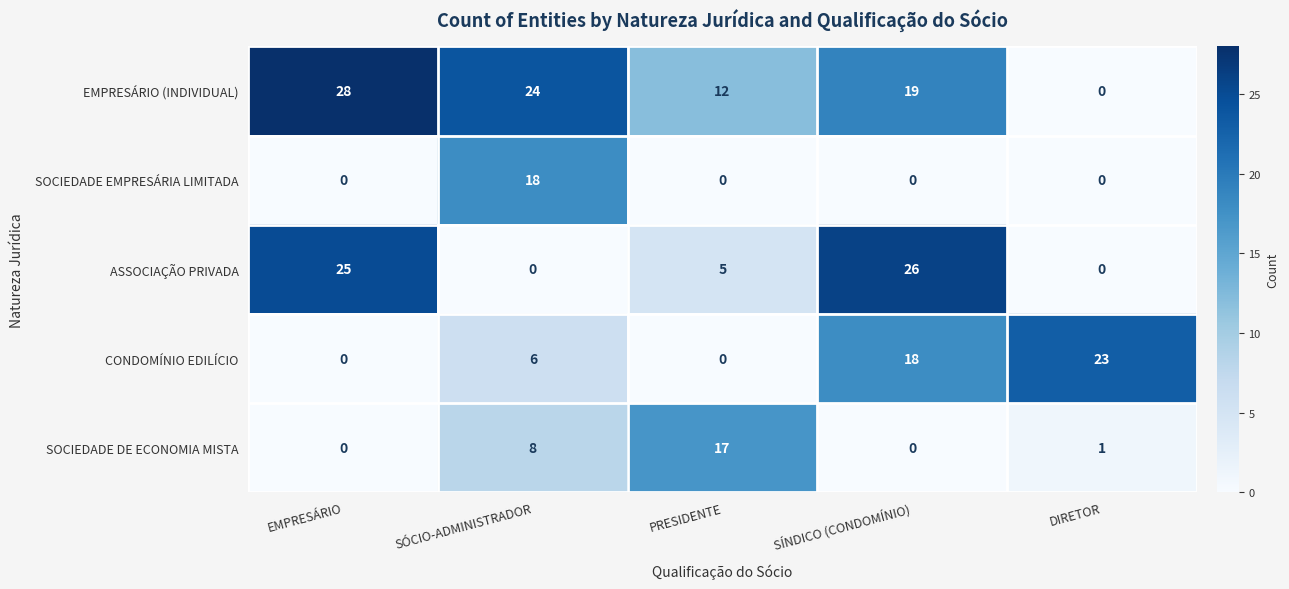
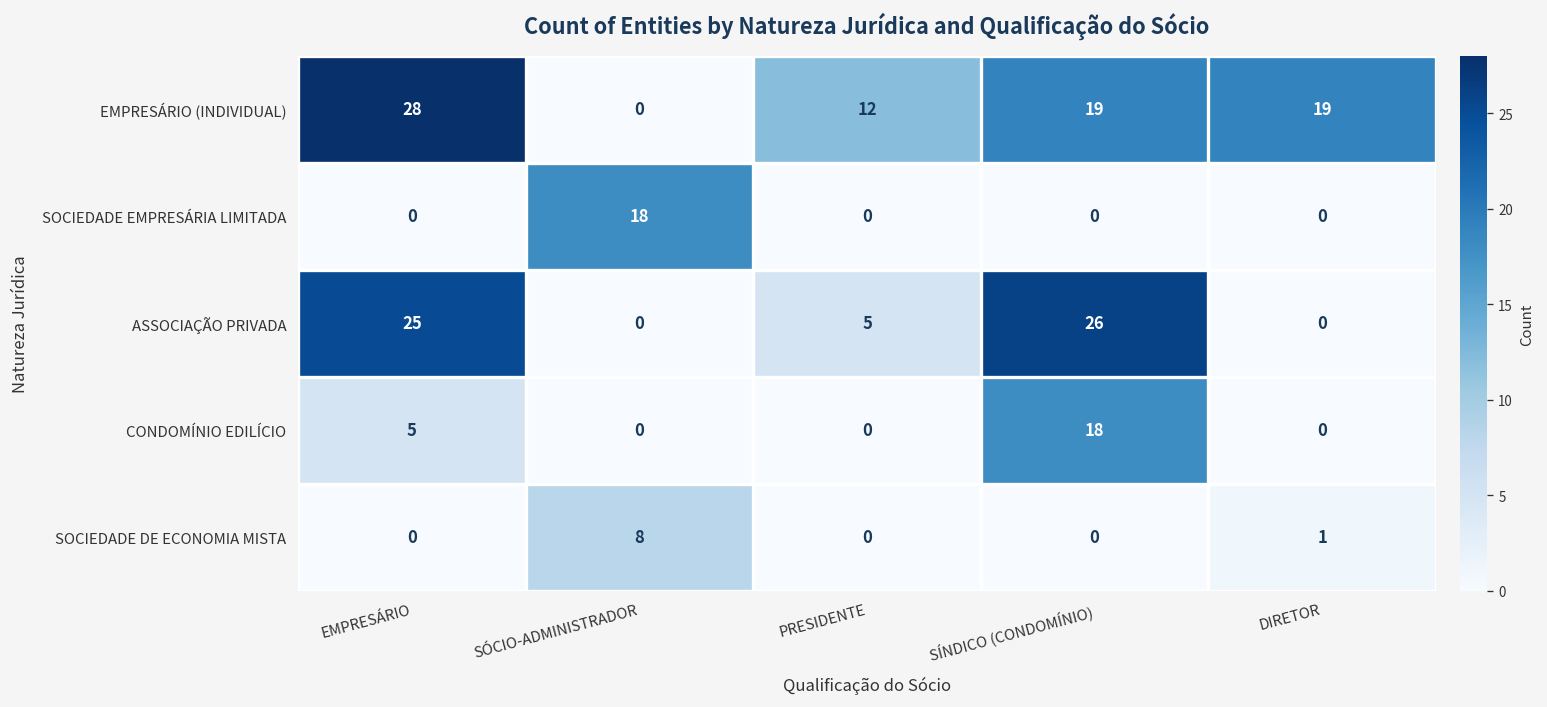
EMPRESÁRIO (INDIVIDUAL), SÓCIO-ADMINISTRADOR: 24 -> 0
EMPRESÁRIO (INDIVIDUAL), DIRETOR: 0 -> 19
CONDOMÍNIO EDILÍCIO, EMPRESÁRIO: 0 -> 5
CONDOMÍNIO EDILÍCIO, SÓCIO-ADMINISTRADOR: 6 -> 0
CONDOMÍNIO EDILÍCIO, DIRETOR: 23 -> 0
SOCIEDADE DE ECONOMIA MISTA, PRESIDENTE: 17 -> 0
